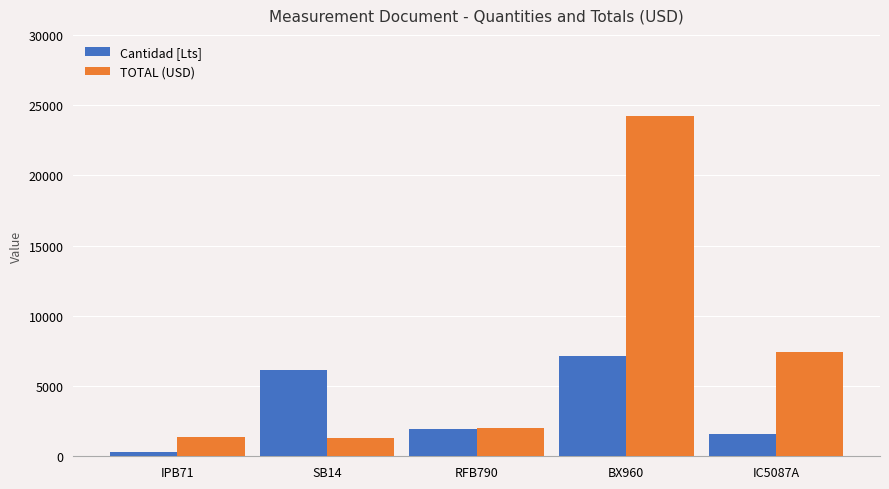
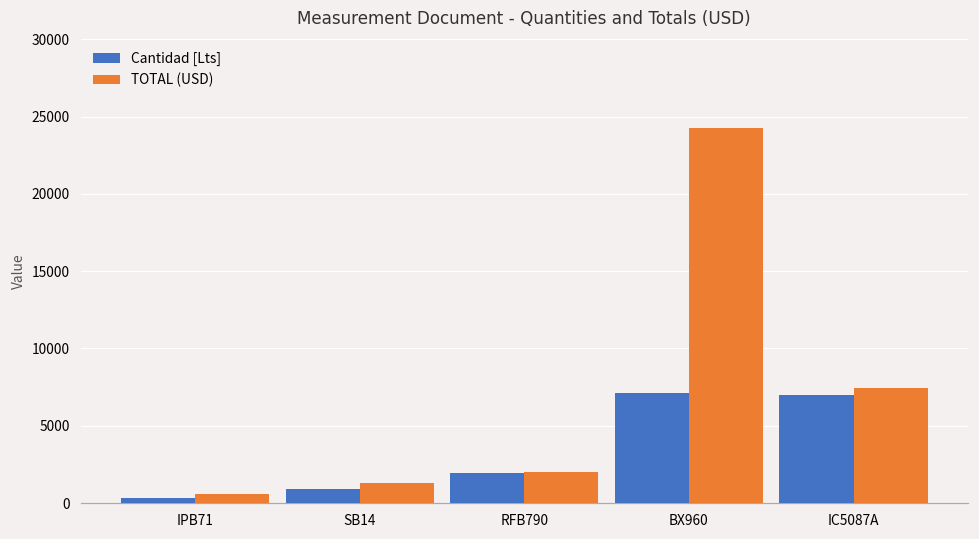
TOTAL (USD), IPB71: 1400 -> 600
Cantidad [Lts], SB14: 6200 -> 900
Cantidad [Lts], IC5087A: 1600 -> 7000
